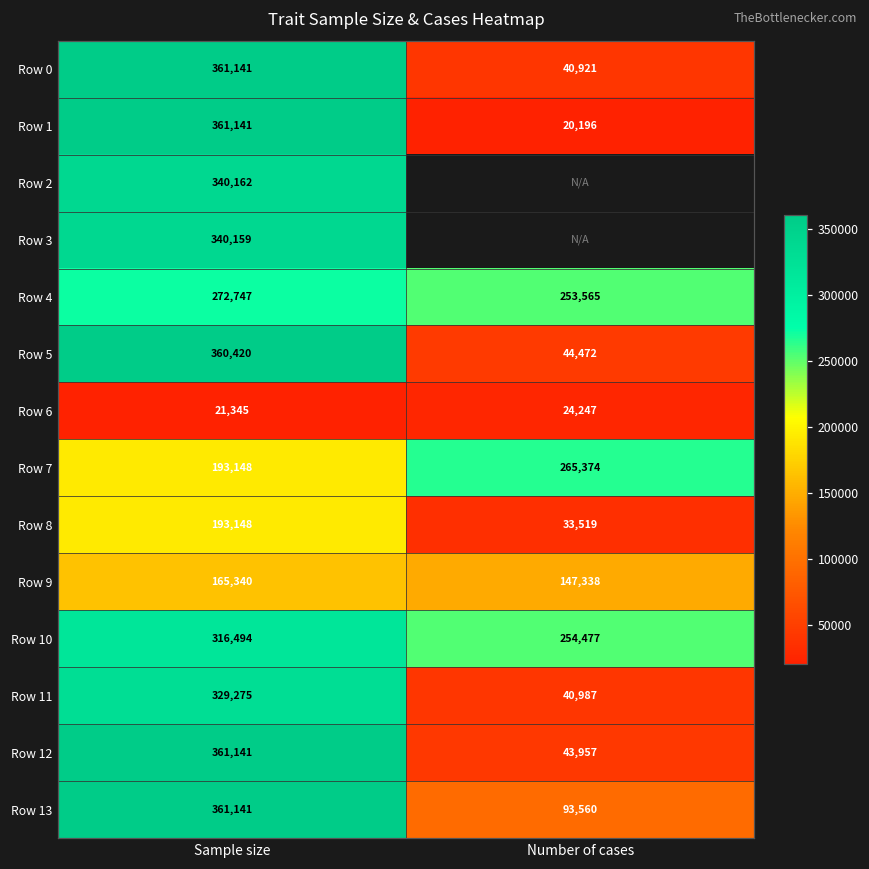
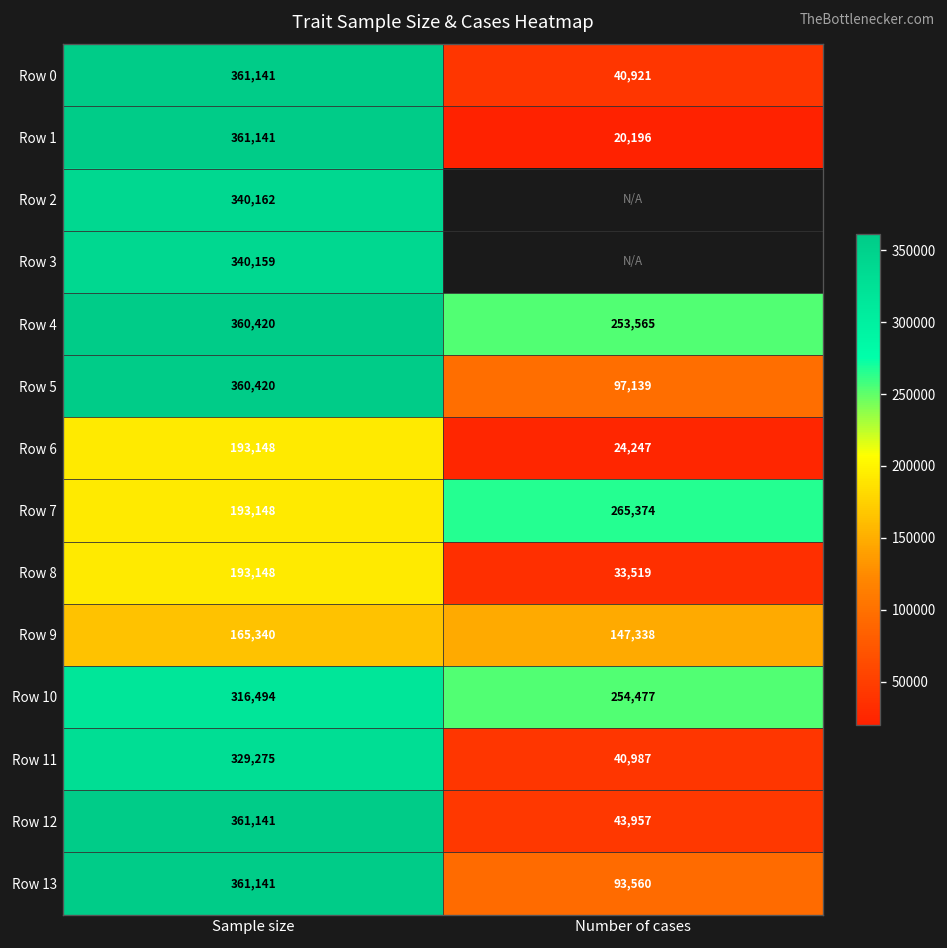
Row 4, Sample size: 272,747 -> 360,420
Row 5, Number of cases: 44,472 -> 97,139
Row 6, Sample size: 21,345 -> 193,148
